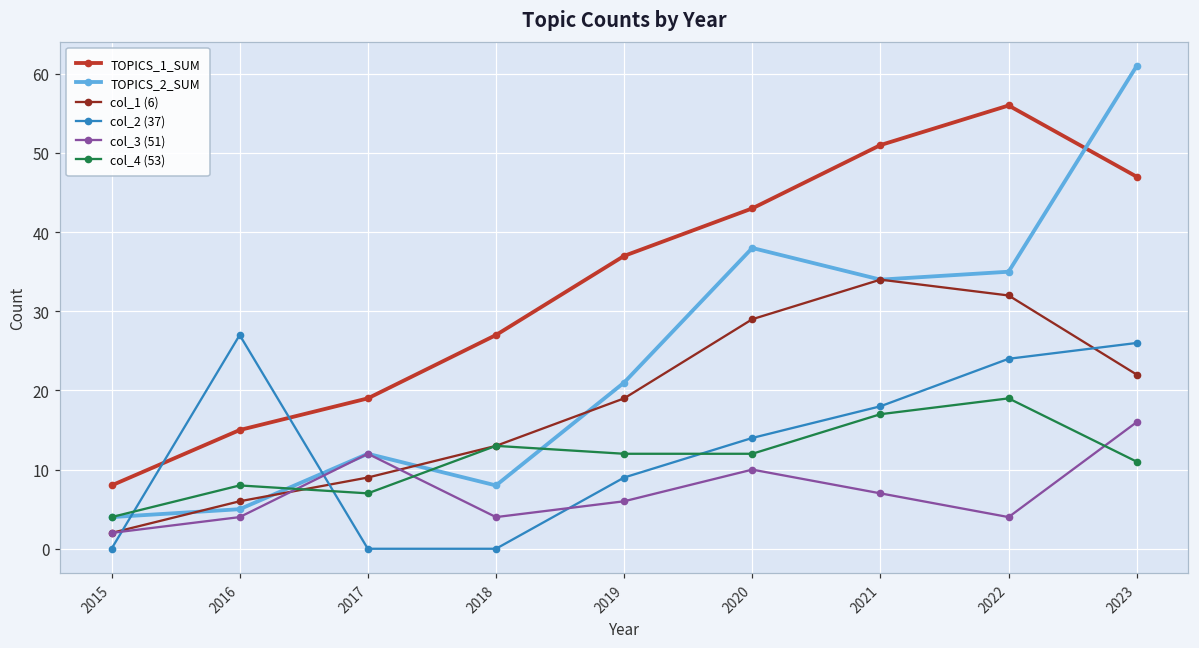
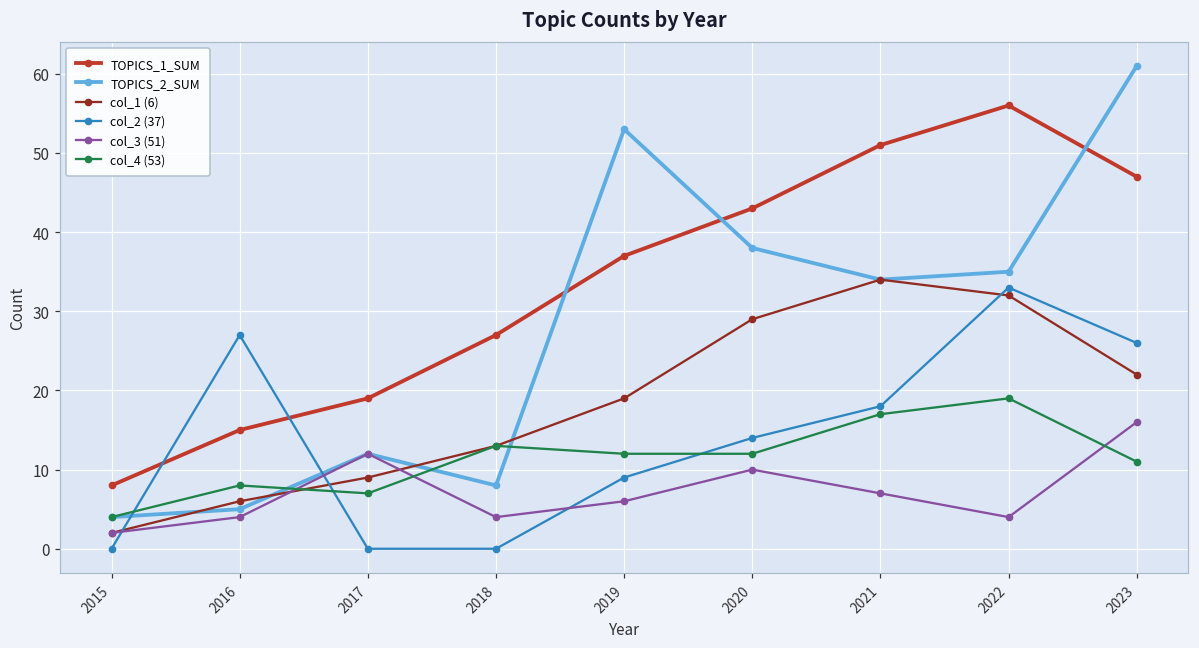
TOPICS_2_SUM, 2019: 21 -> 53
col_2 (37), 2022: 24 -> 33
